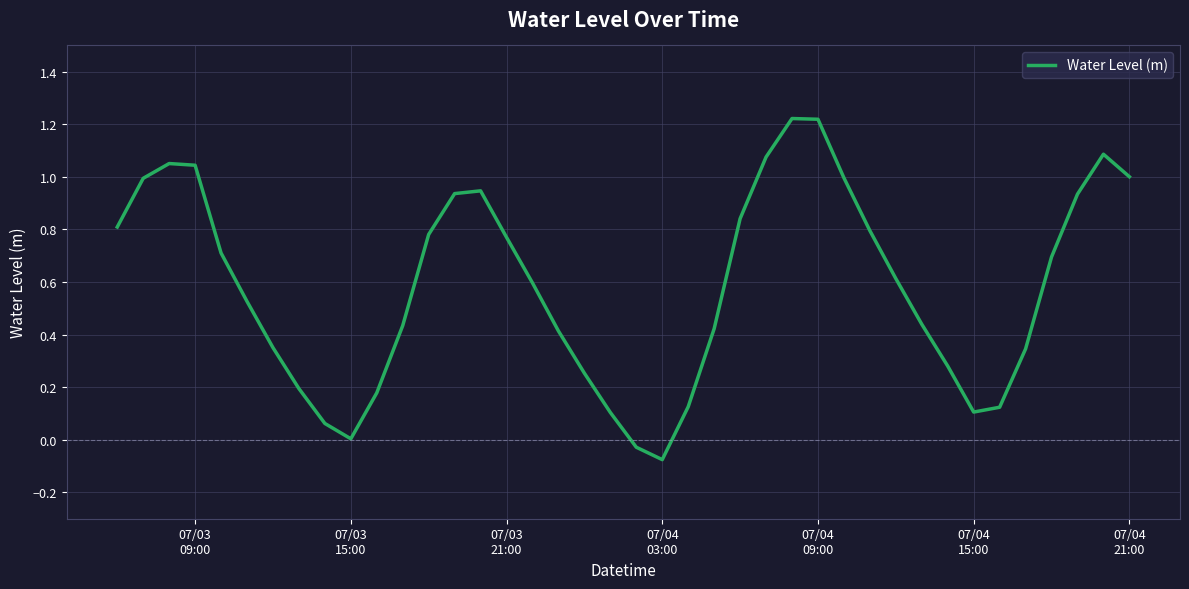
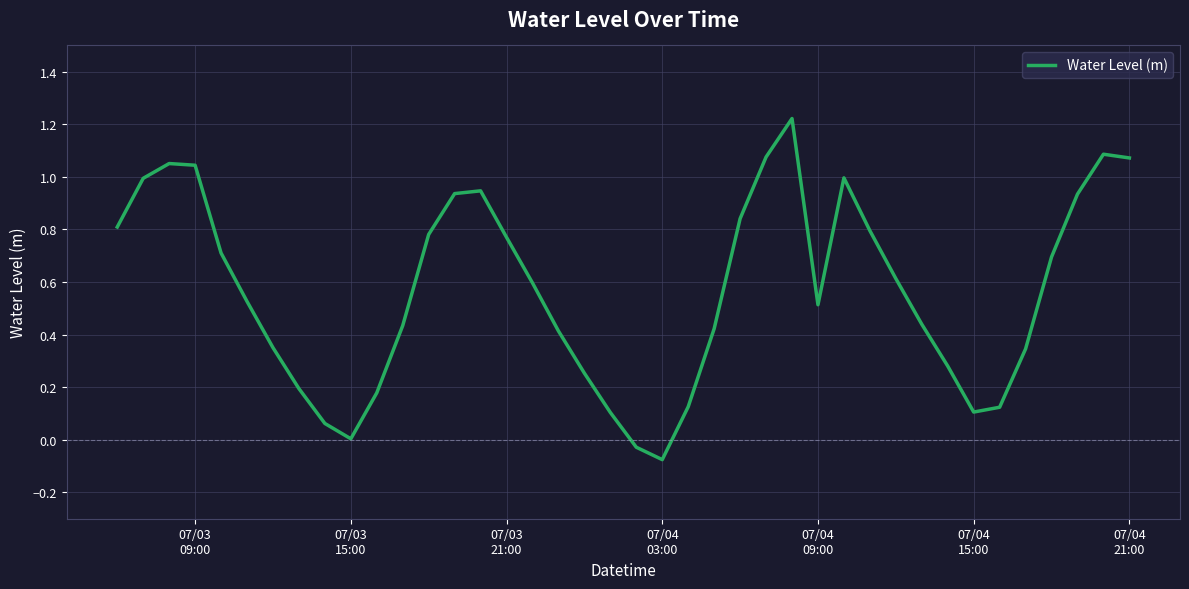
07/04 09:00: 1.22 -> 0.51
07/04 21:00: 1.00 -> 1.07
